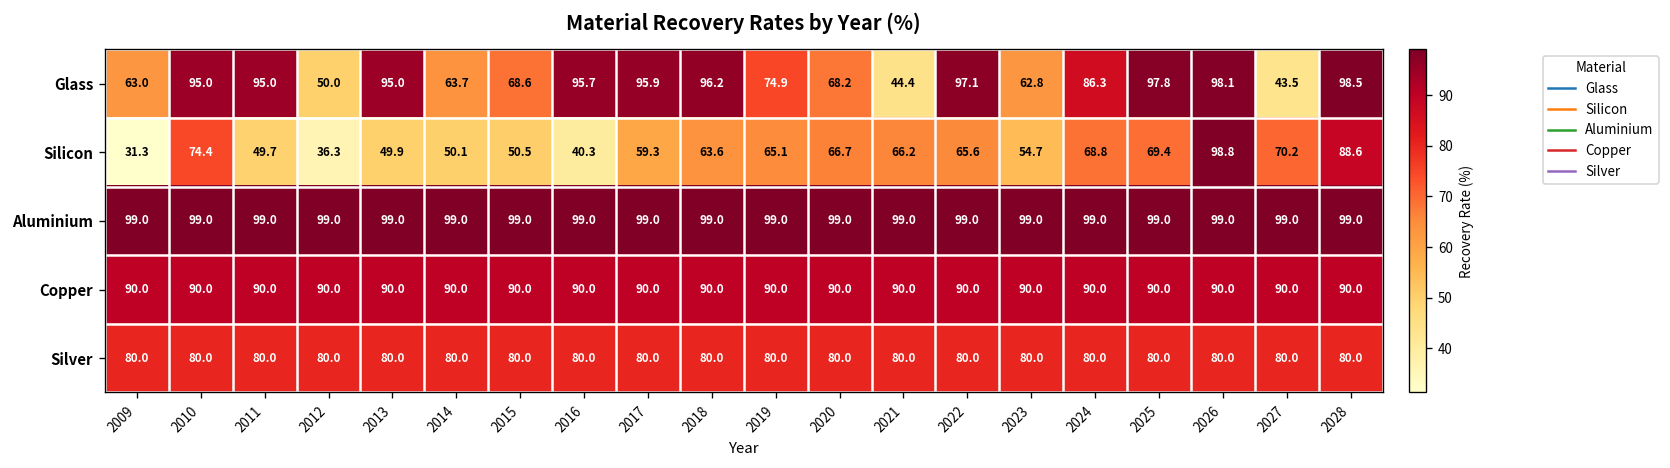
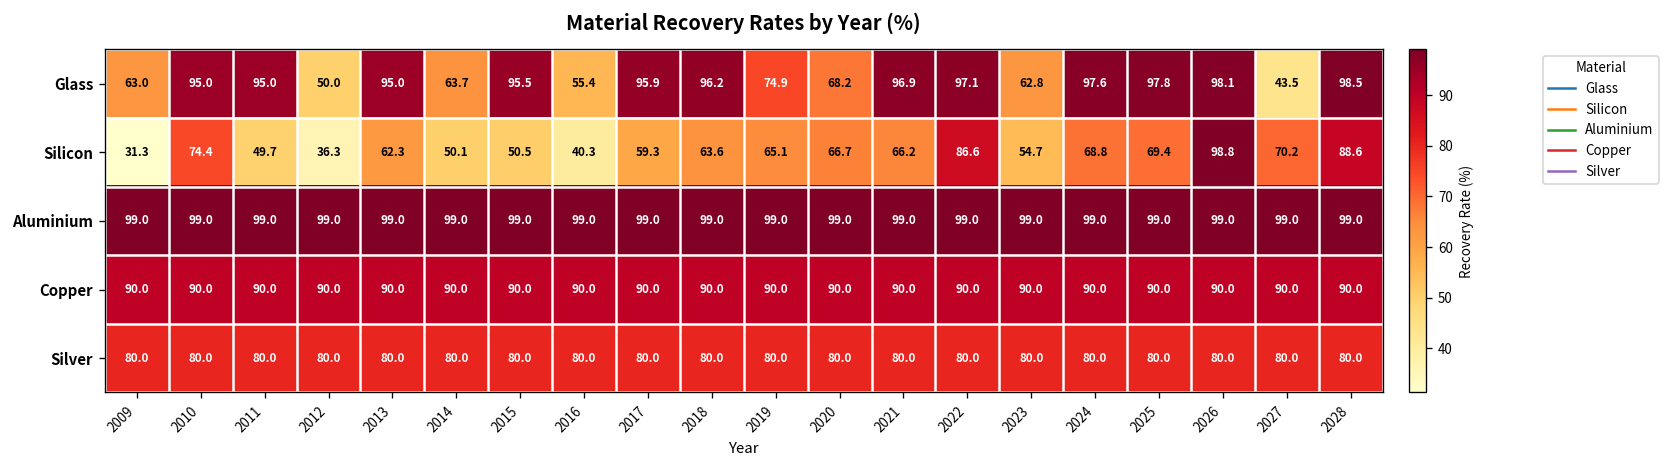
Glass, 2015: 68.6 -> 95.5
Glass, 2016: 95.7 -> 55.4
Glass, 2021: 44.4 -> 96.9
Glass, 2024: 86.3 -> 97.6
Silicon, 2013: 49.9 -> 62.3
Silicon, 2022: 65.6 -> 86.6
